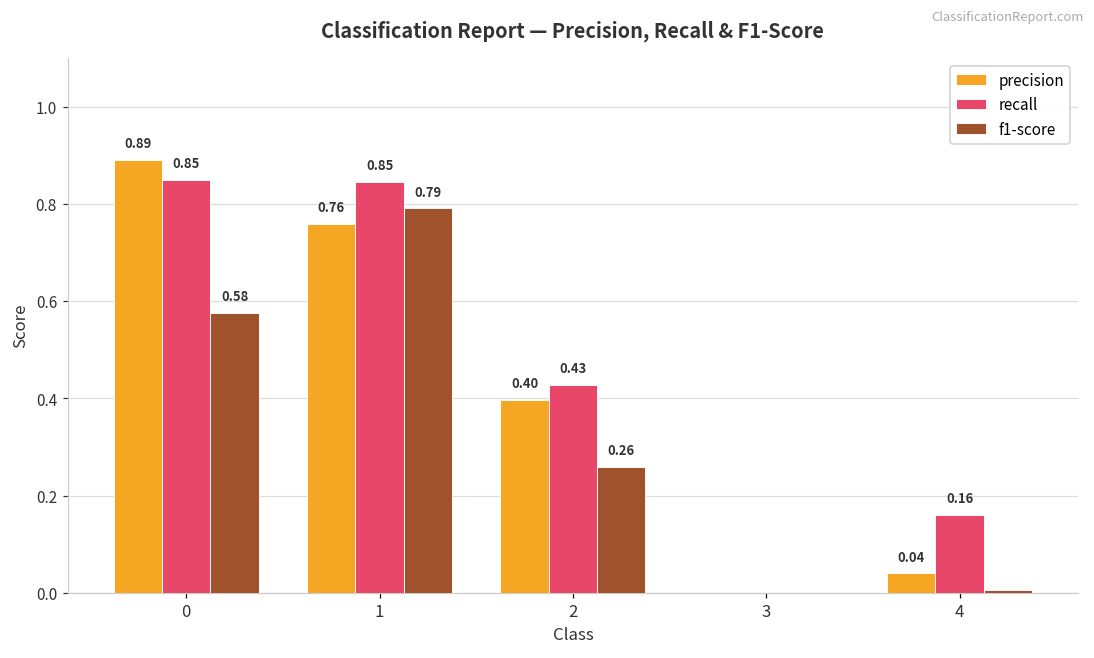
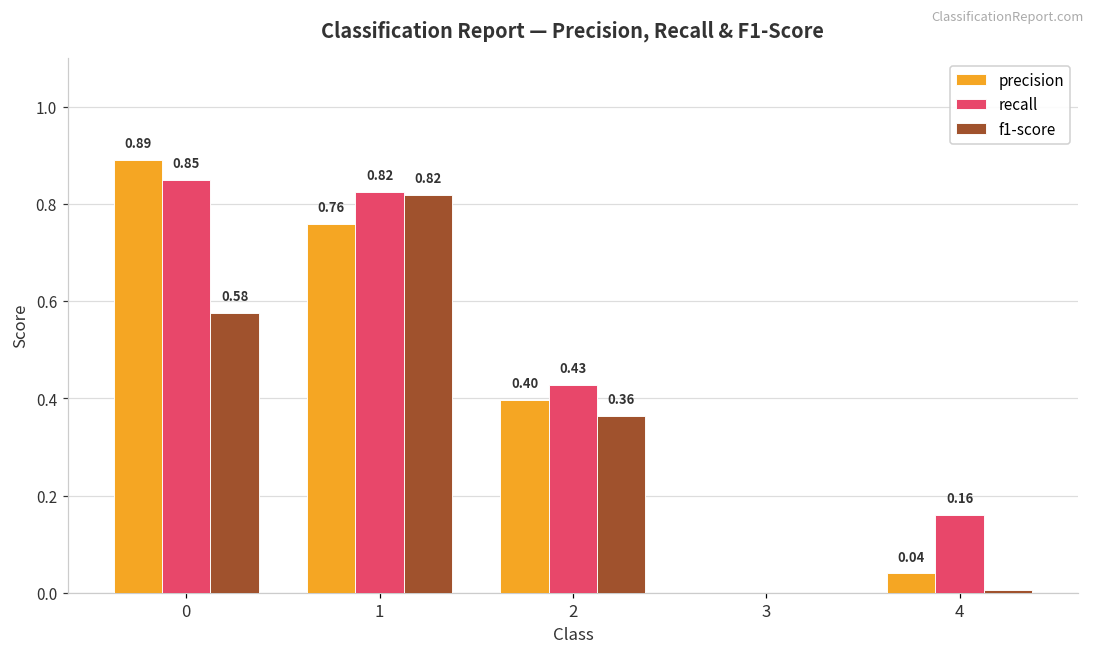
recall, 1: 0.85 -> 0.82
f1-score, 1: 0.79 -> 0.82
f1-score, 2: 0.26 -> 0.36
